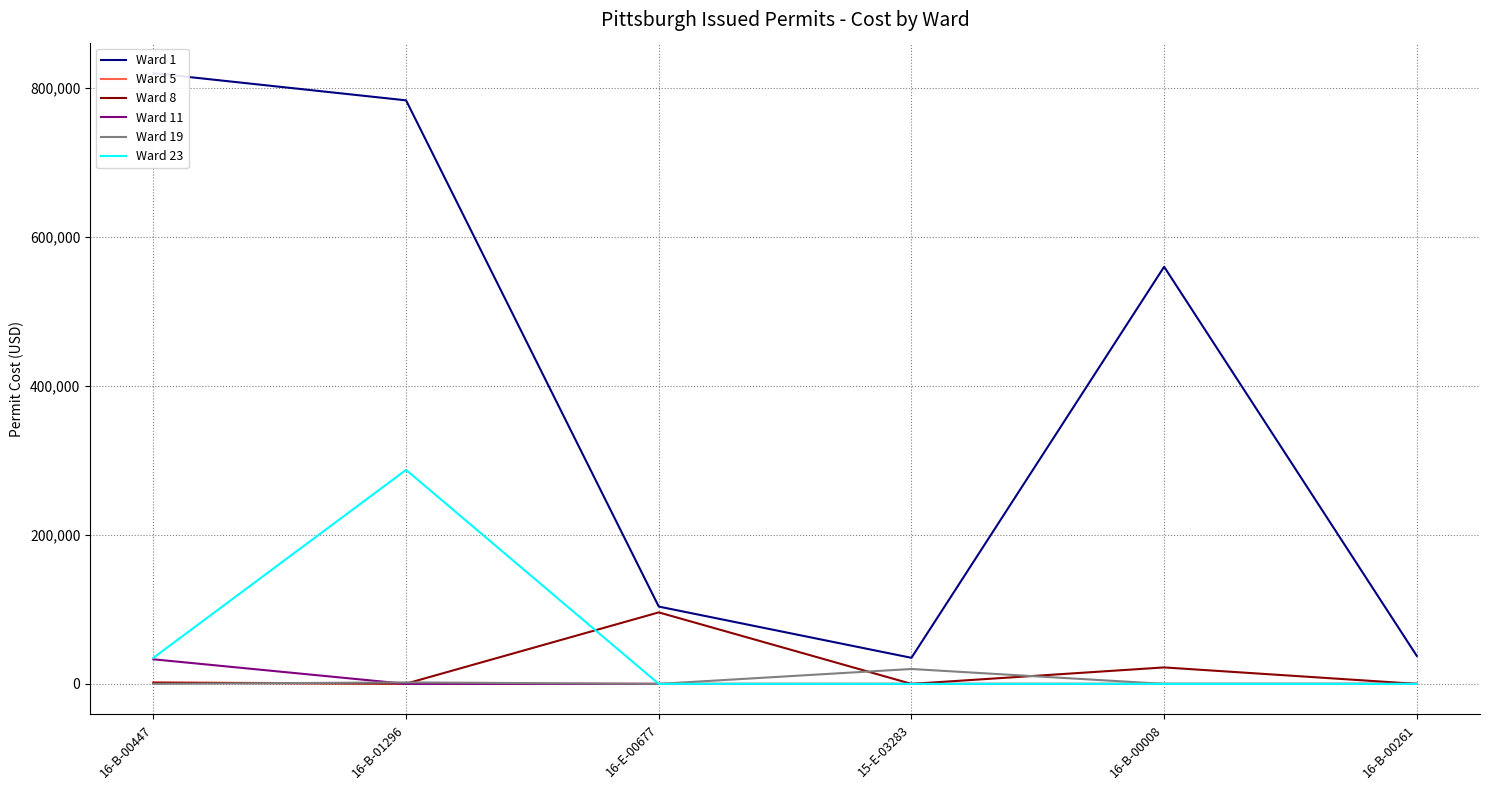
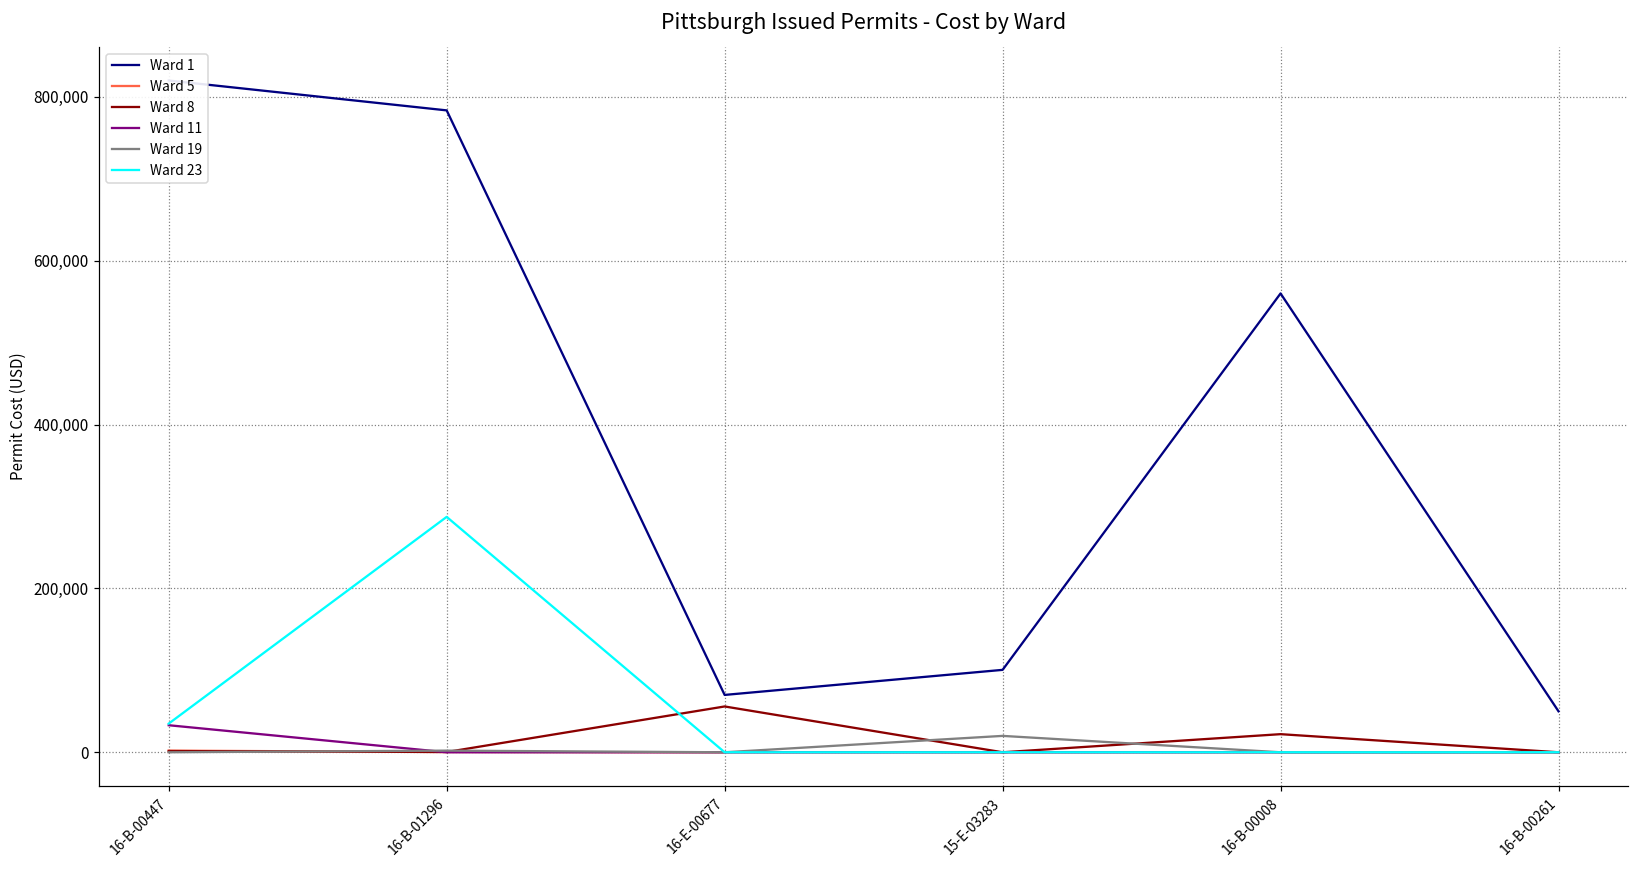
Ward 1, 16-E-00677: 100,000 -> 70,000
Ward 8, 16-E-00677: 100,000 -> 60,000
Ward 1, 15-E-03283: 40,000 -> 100,000
Ward 1, 16-B-00261: 40,000 -> 50,000
